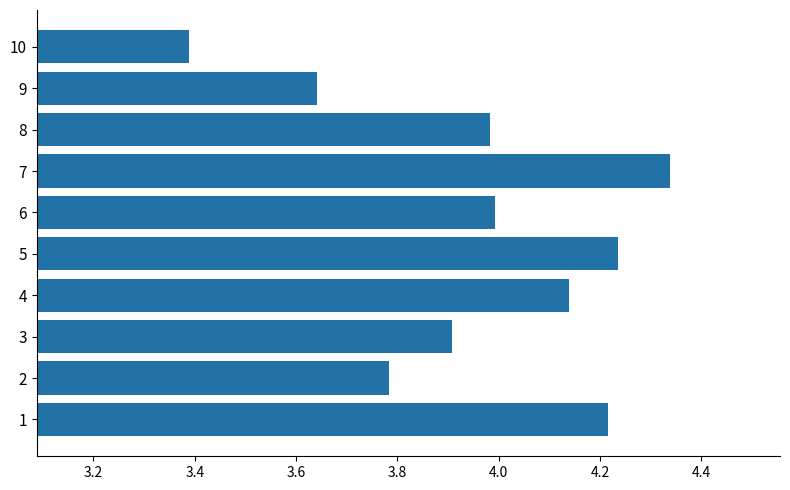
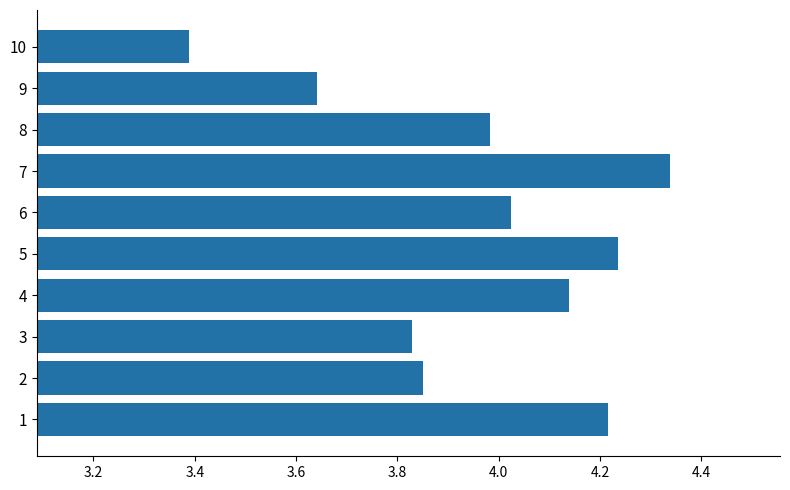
6: 3.99 -> 4.02
3: 3.91 -> 3.83
2: 3.78 -> 3.85
